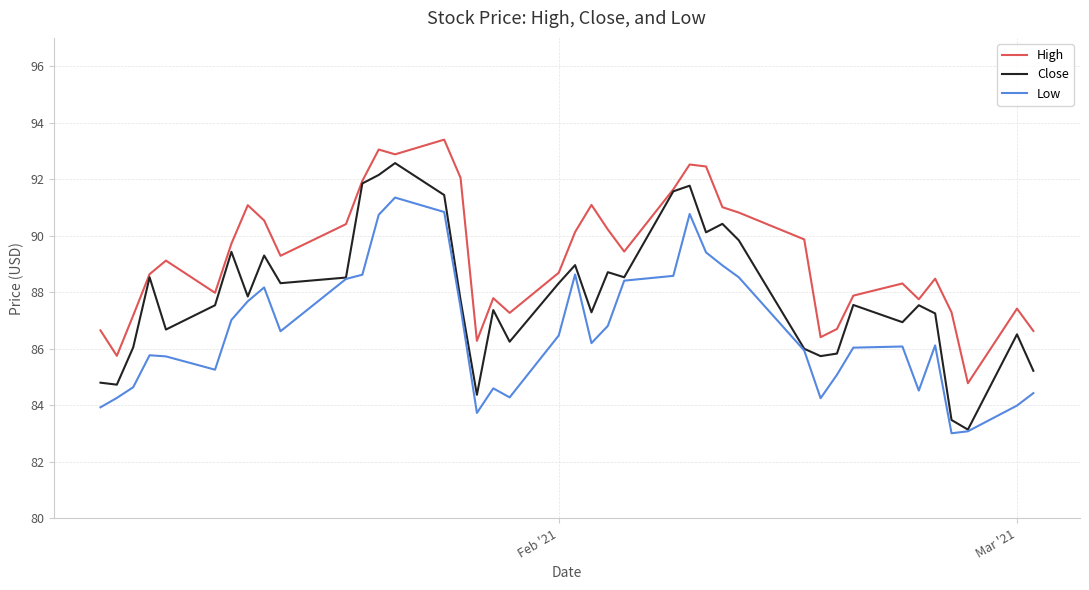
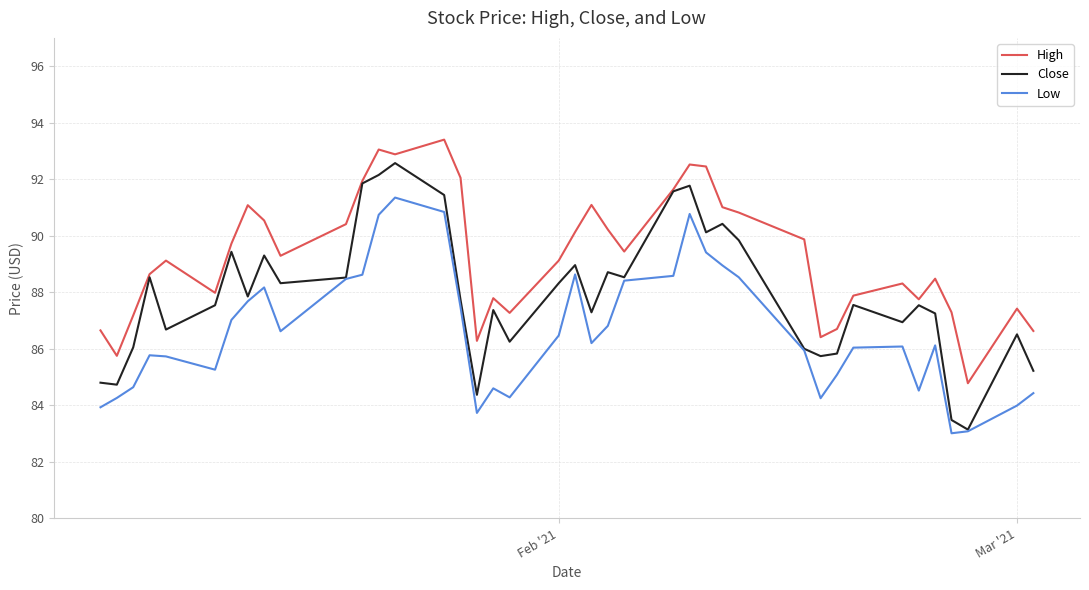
High, Feb '21: 88.7 -> 89.1
